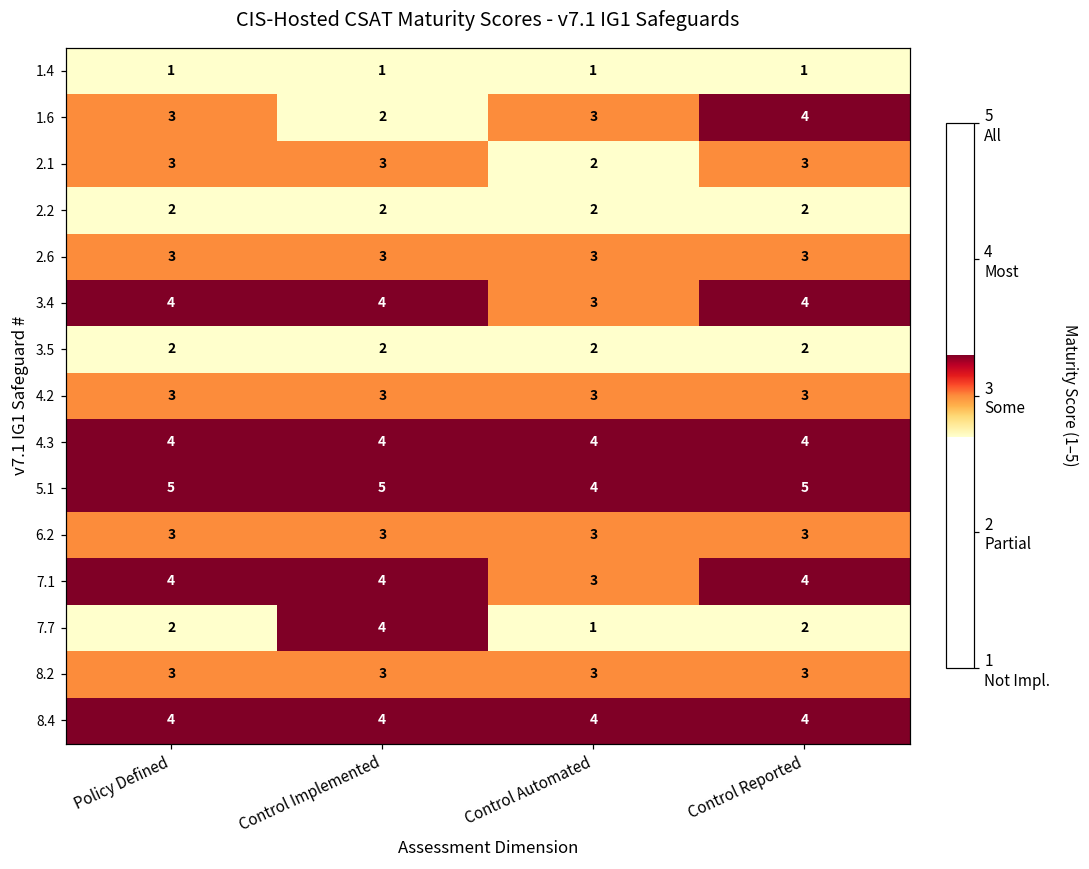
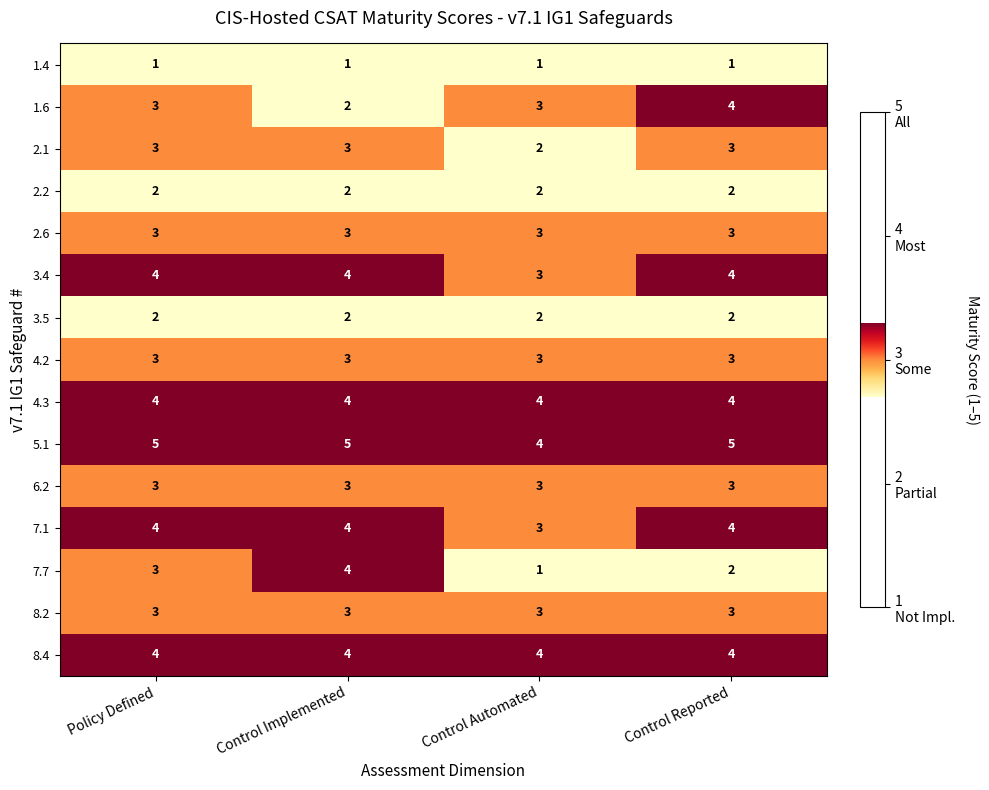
7.7, Policy Defined: 2 -> 3
